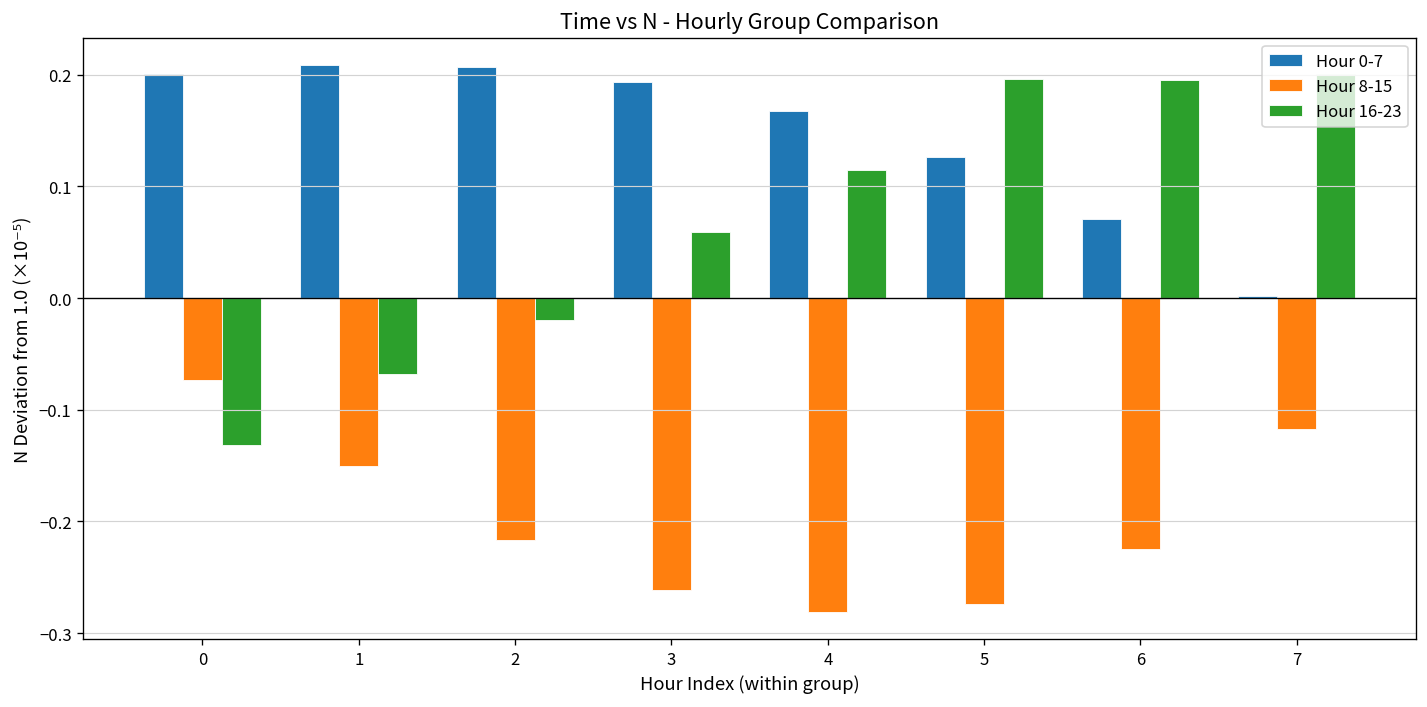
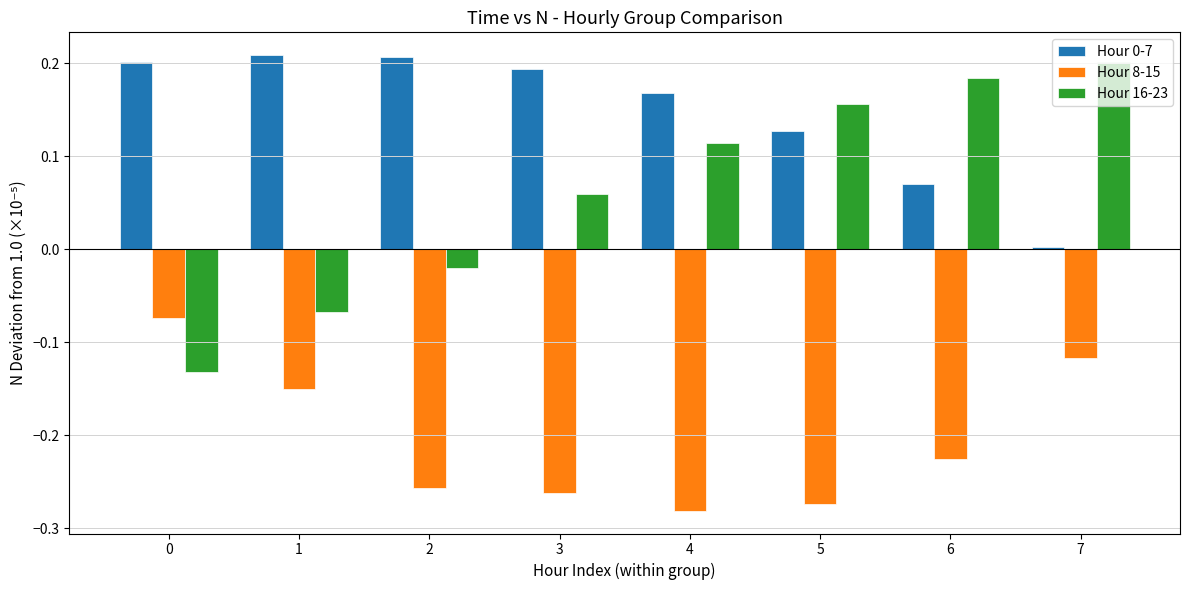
Hour 8-15, 2: -0.22 -> -0.26
Hour 16-23, 5: 0.20 -> 0.16
Hour 16-23, 6: 0.19 -> 0.18
